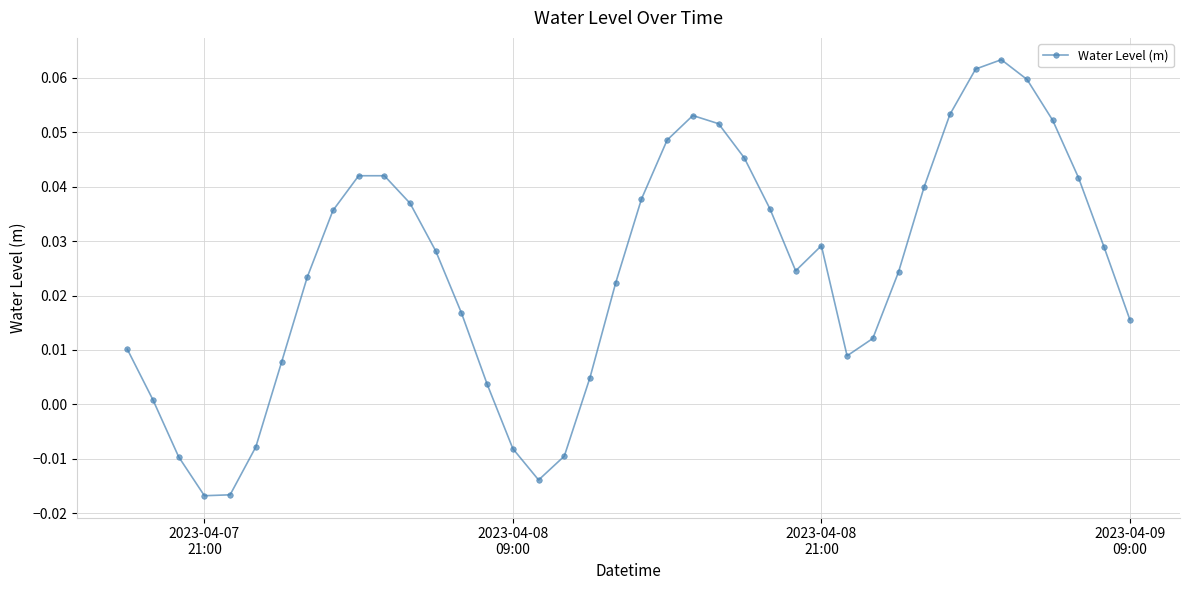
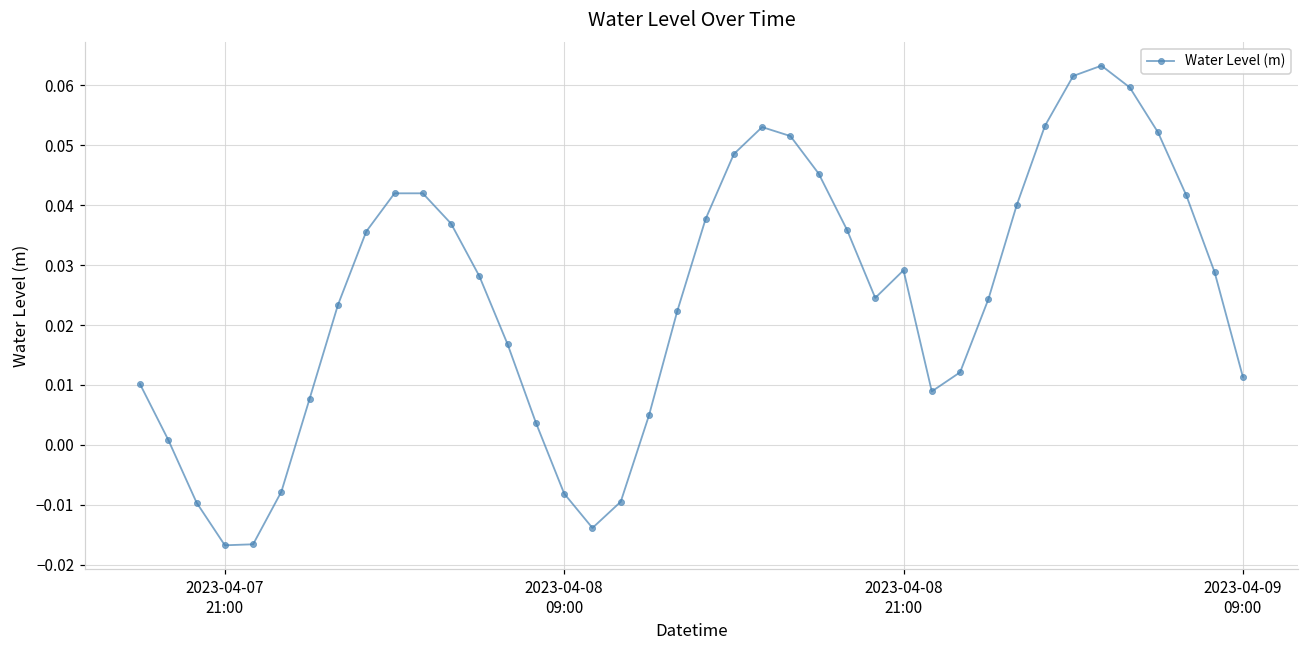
2023-04-09 09:00: 0.016 -> 0.011
